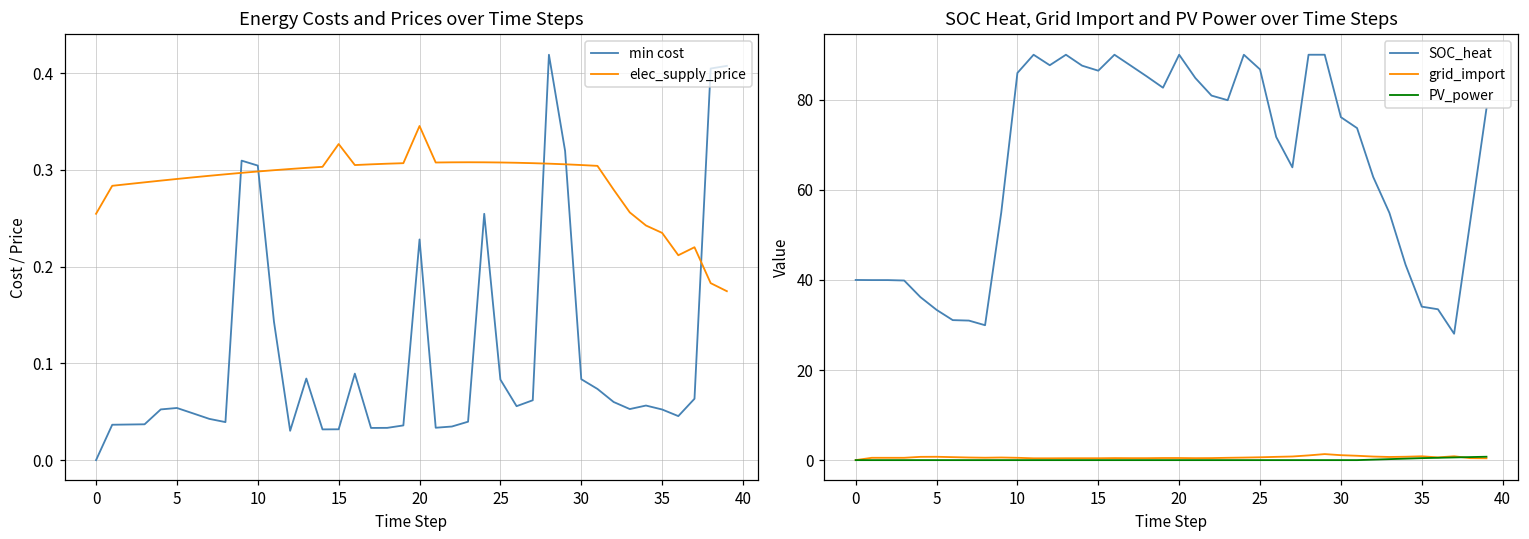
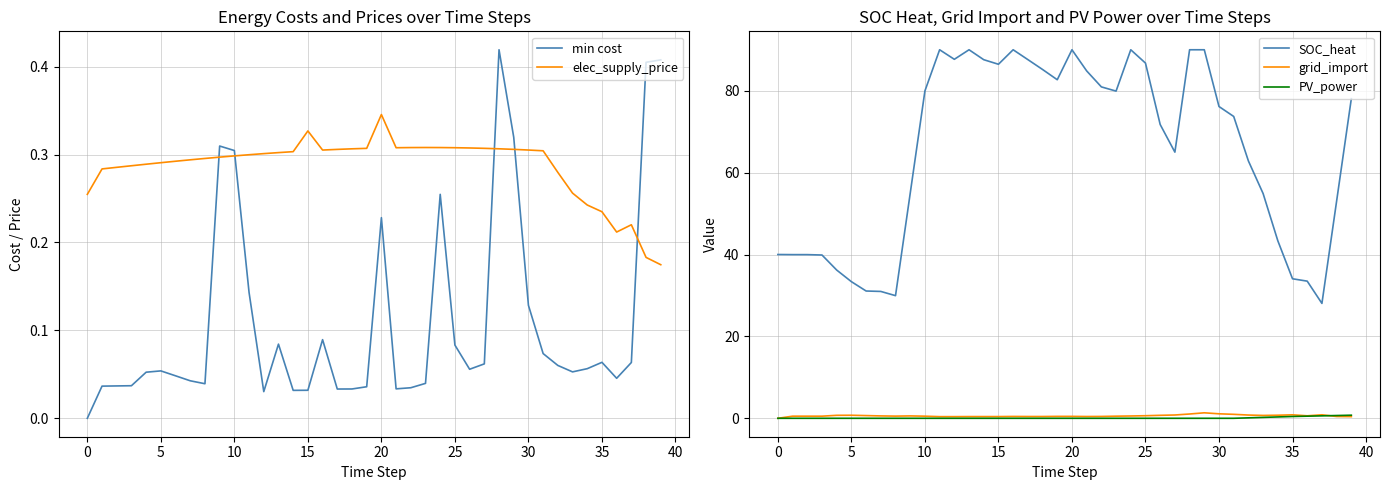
Energy Costs and Prices over Time Steps, min cost, 30: 0.08 -> 0.13
Energy Costs and Prices over Time Steps, min cost, 35: 0.05 -> 0.06
SOC Heat, Grid Import and PV Power over Time Steps, SOC_heat, 10: 86 -> 80
